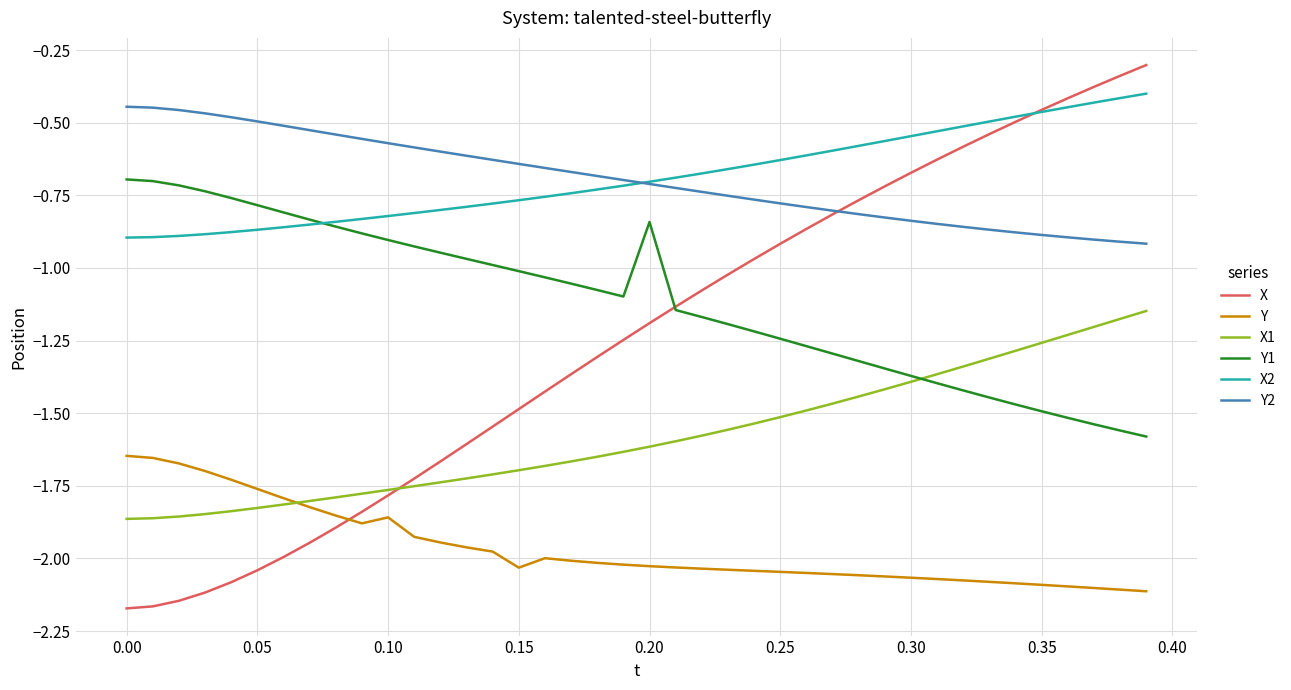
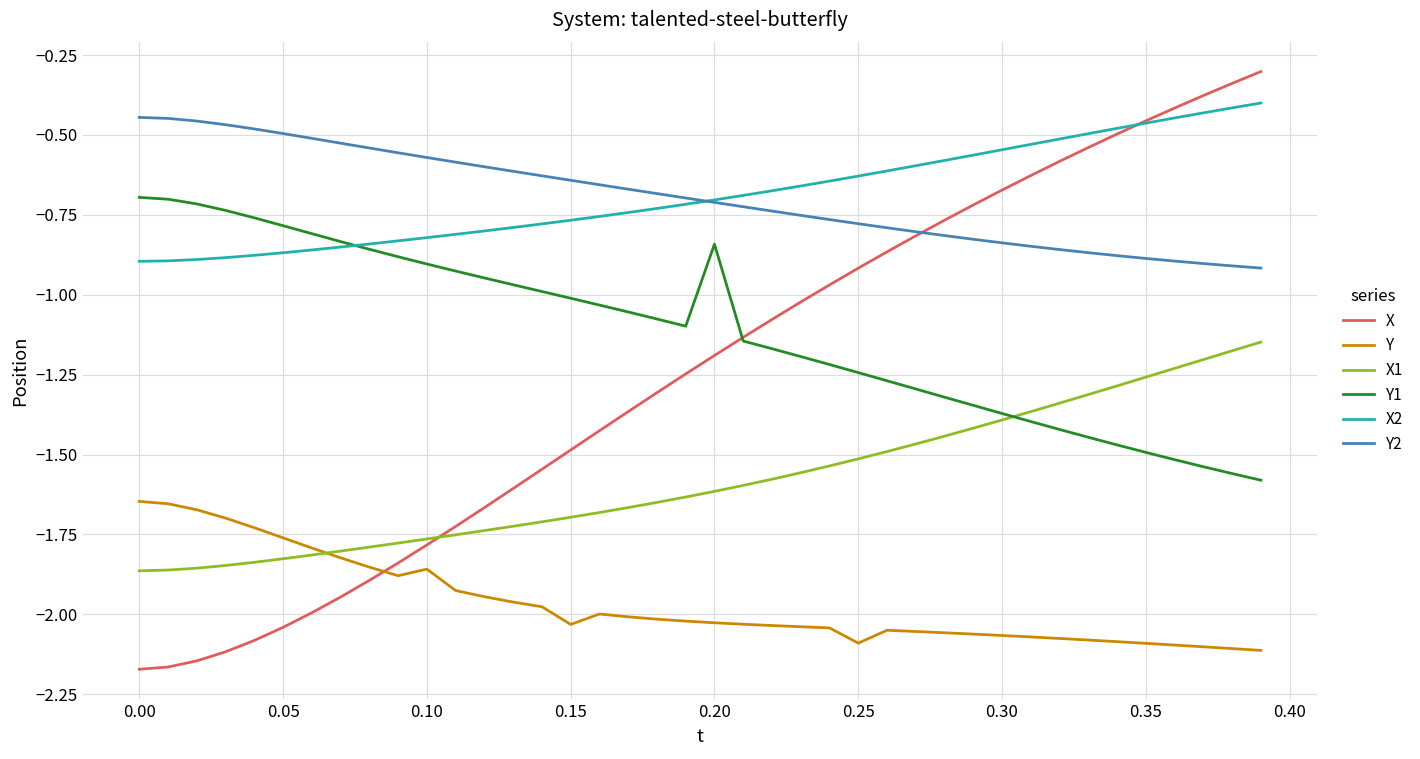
Y, 0.25: -2.05 -> -2.09
